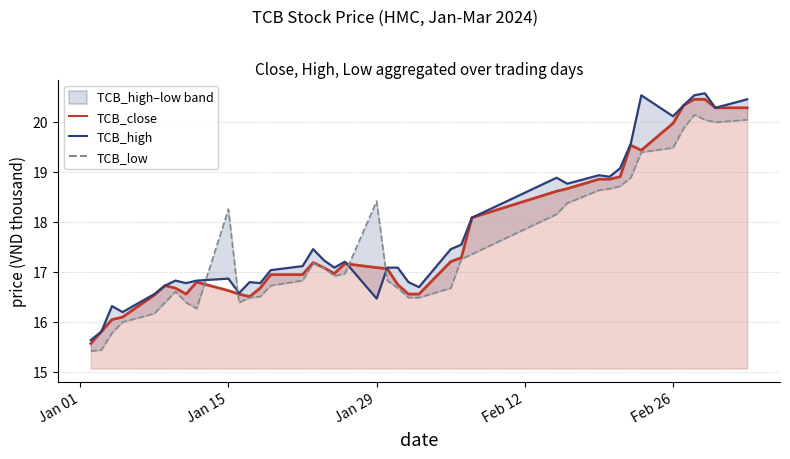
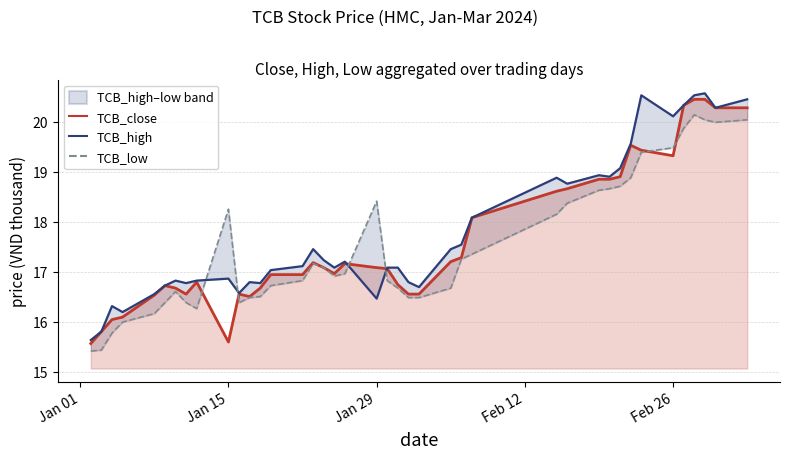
TCB_close, Jan 15: 16.6 -> 15.6
TCB_close, Feb 26: 20.0 -> 19.3
